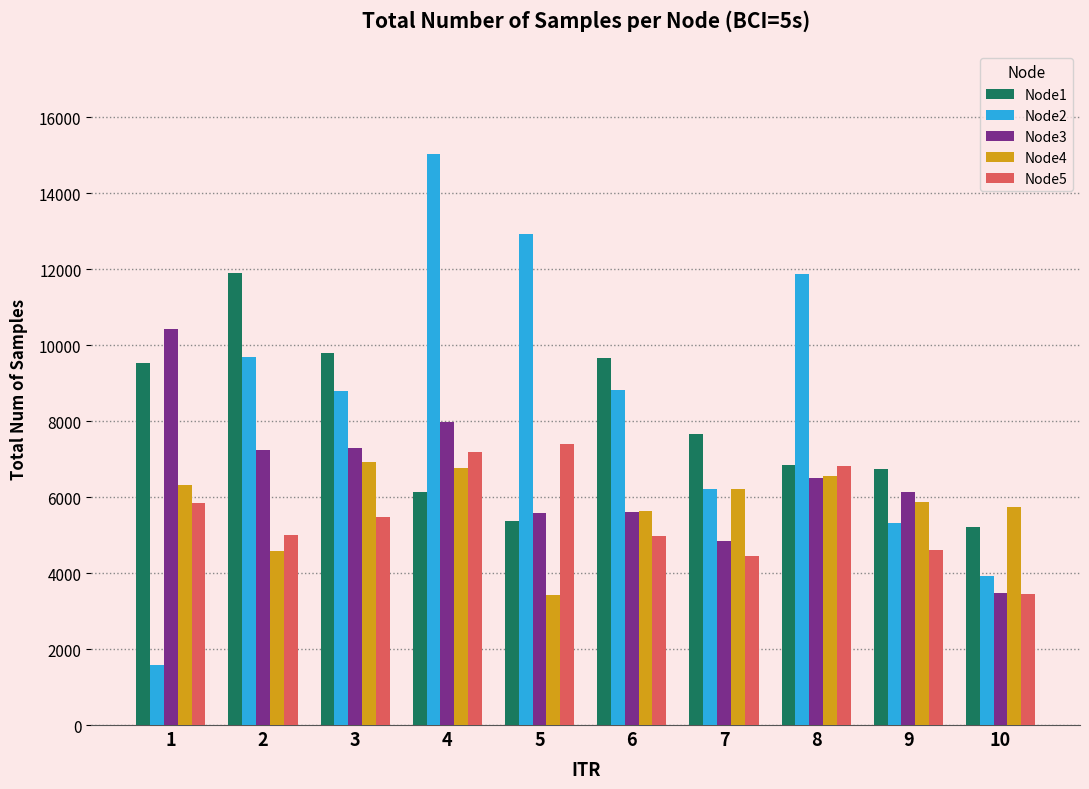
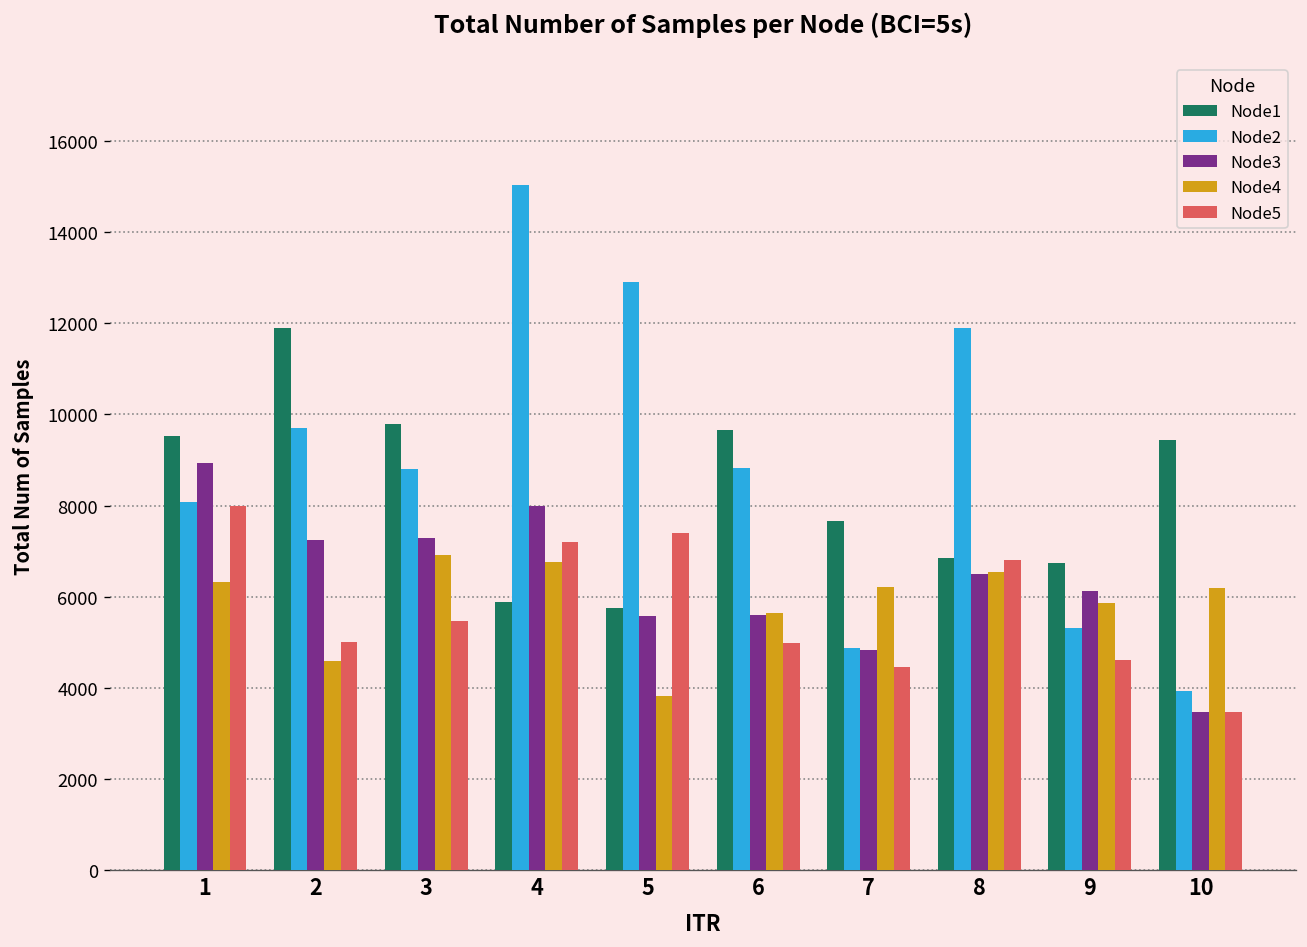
Node2, 1: 1600 -> 8100
Node3, 1: 10400 -> 8900
Node5, 1: 5800 -> 8000
Node1, 4: 6100 -> 5900
Node1, 5: 5400 -> 5700
Node4, 5: 3400 -> 3800
Node2, 7: 6200 -> 4900
Node1, 10: 5200 -> 9400
Node4, 10: 5700 -> 6200
